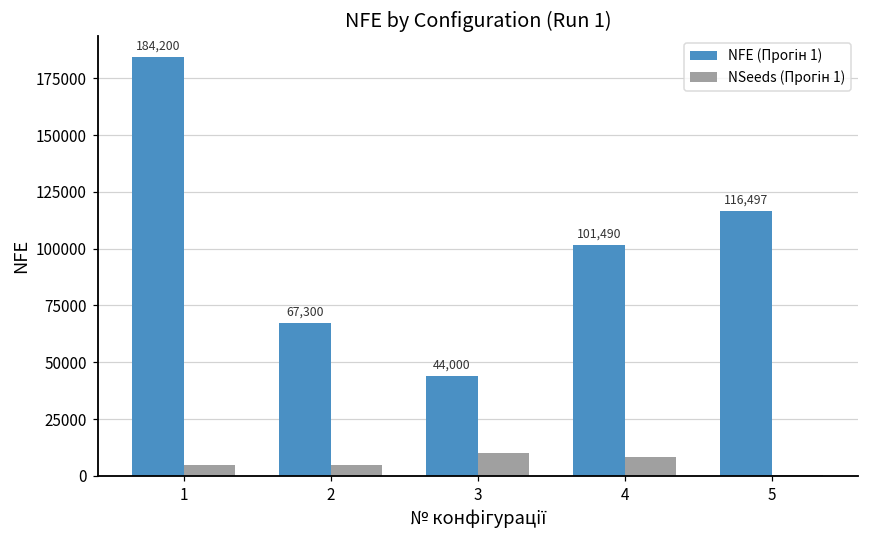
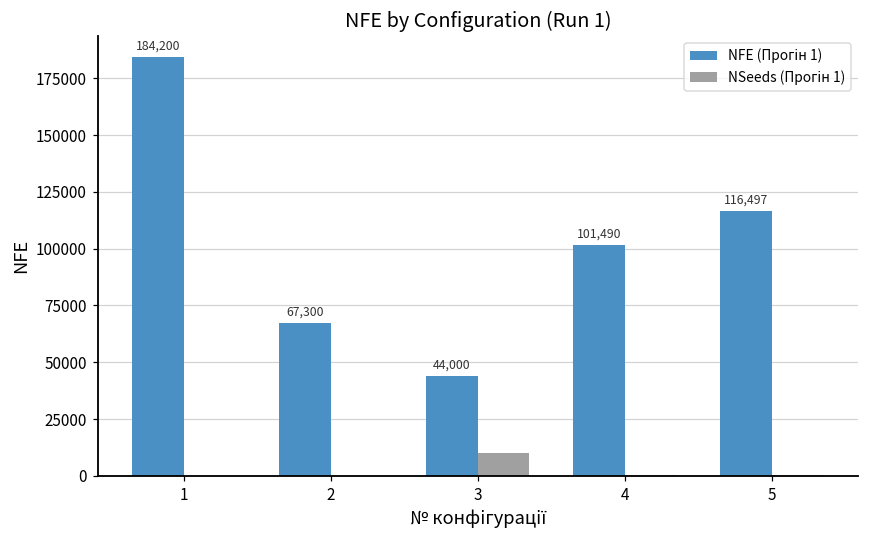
NSeeds (Прогін 1), 1: 5000 -> 0
NSeeds (Прогін 1), 2: 5000 -> 0
NSeeds (Прогін 1), 4: 9000 -> 0
